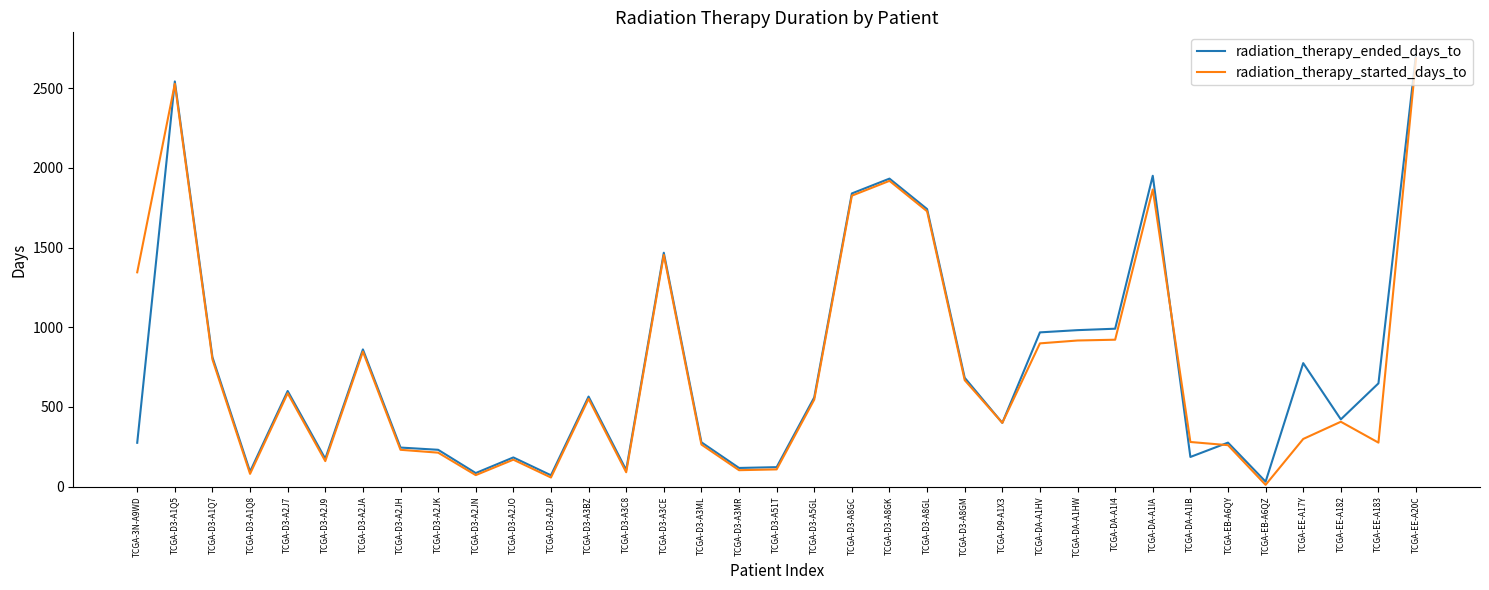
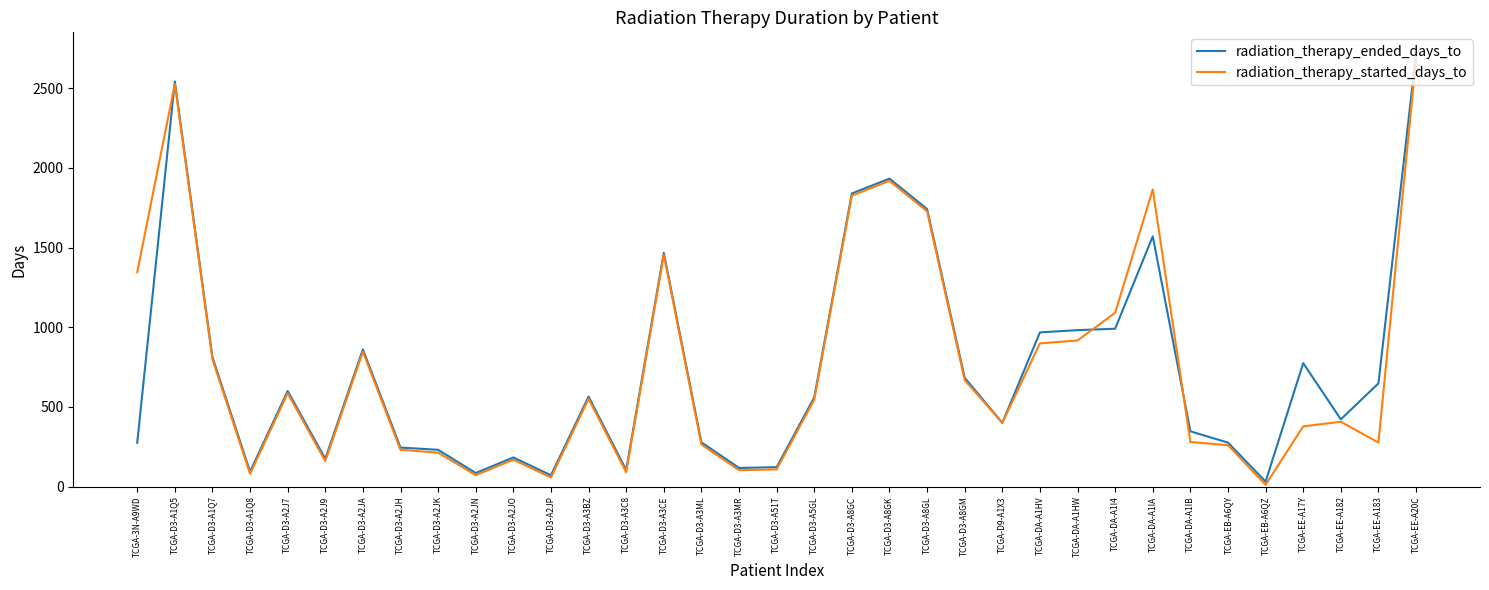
radiation_therapy_started_days_to, TCGA-DA-A1I4: 920 -> 1090
radiation_therapy_ended_days_to, TCGA-DA-A1IA: 1950 -> 1570
radiation_therapy_ended_days_to, TCGA-DA-A1IB: 190 -> 350
radiation_therapy_started_days_to, TCGA-EE-A17Y: 300 -> 380
